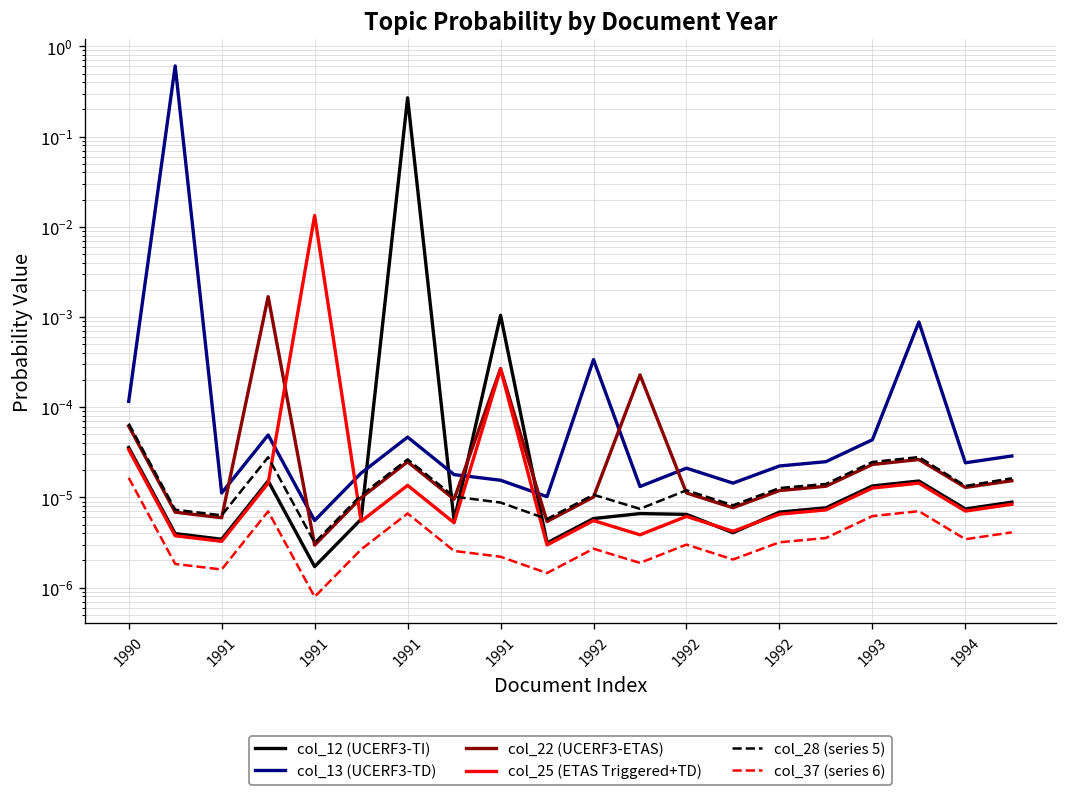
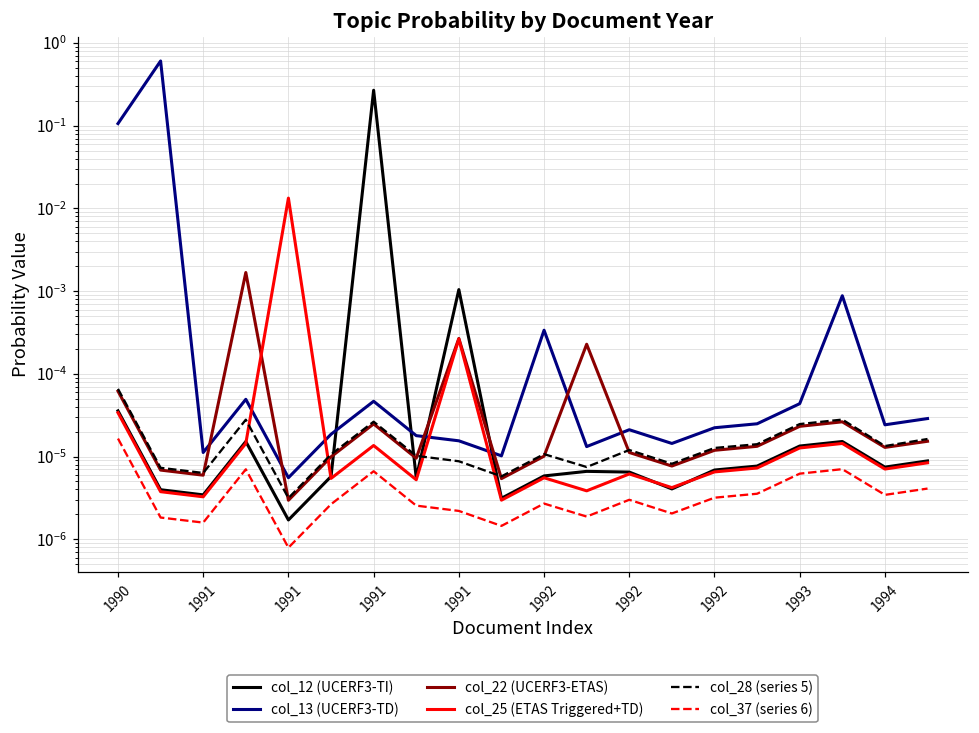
col_13 (UCERF3-TD), 1990: 0.00012 -> 0.11
